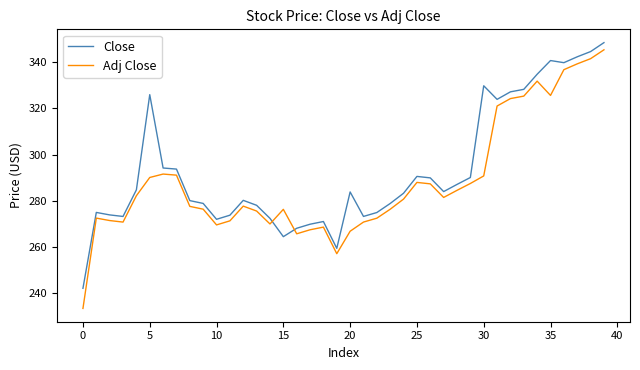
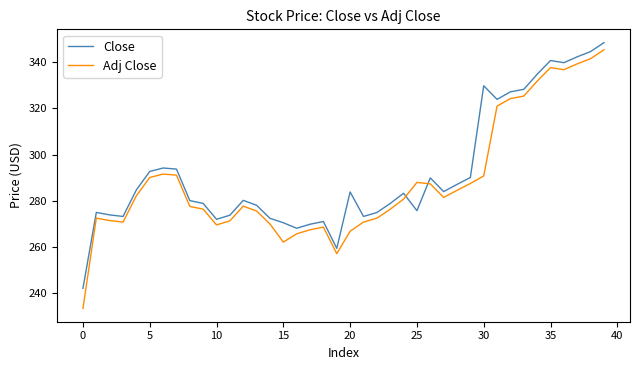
Close, 5: 326 -> 293
Close, 15: 265 -> 271
Adj Close, 15: 276 -> 262
Close, 25: 291 -> 276
Adj Close, 35: 326 -> 338
